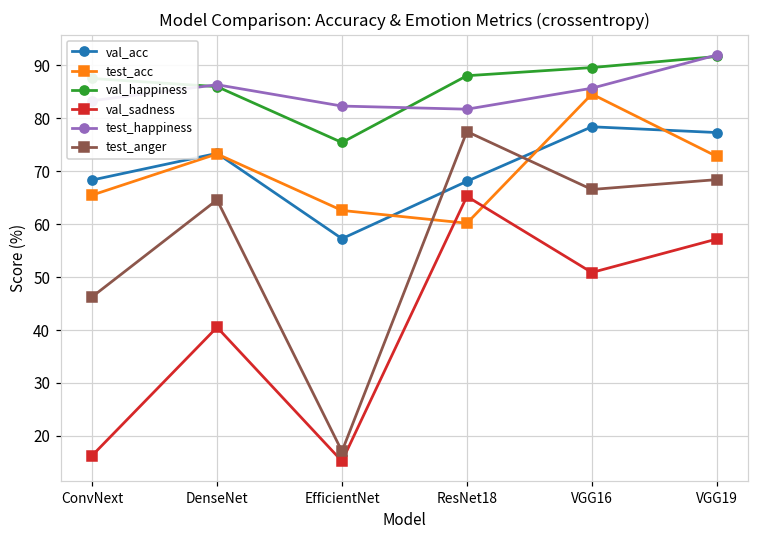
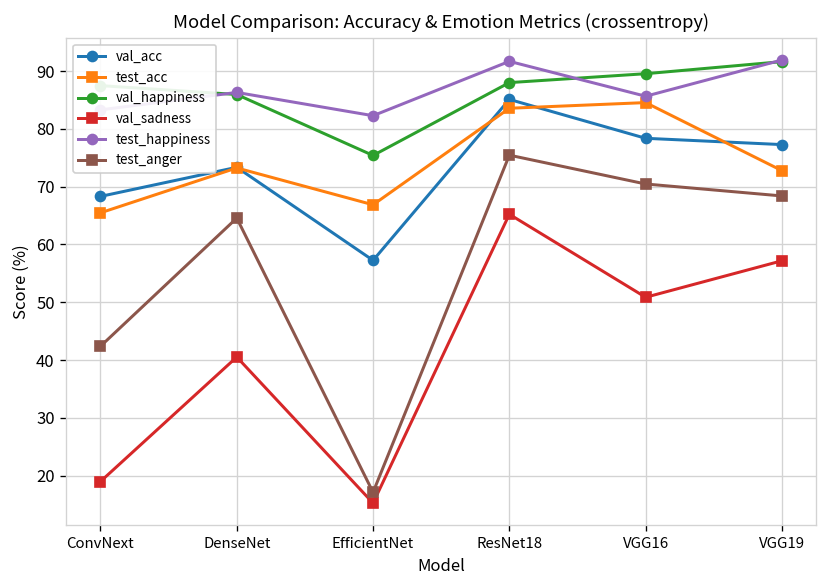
val_sadness, ConvNext: 16 -> 19
test_anger, ConvNext: 46 -> 42
test_acc, EfficientNet: 63 -> 67
val_acc, ResNet18: 68 -> 85
test_acc, ResNet18: 60 -> 84
test_happiness, ResNet18: 82 -> 92
test_anger, ResNet18: 77 -> 75
test_anger, VGG16: 67 -> 70
